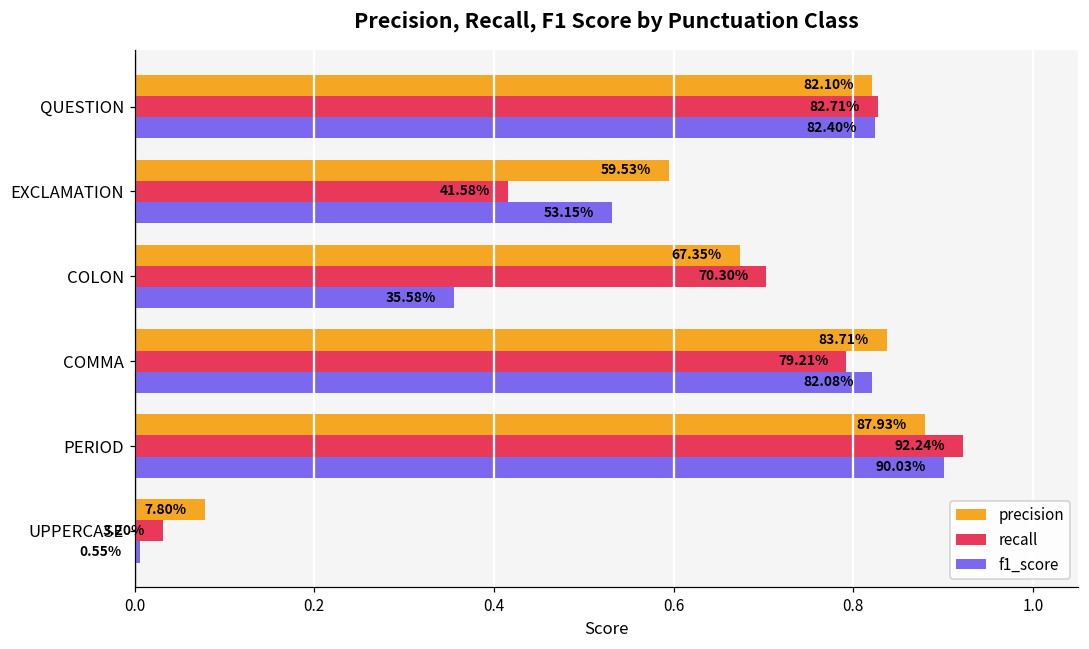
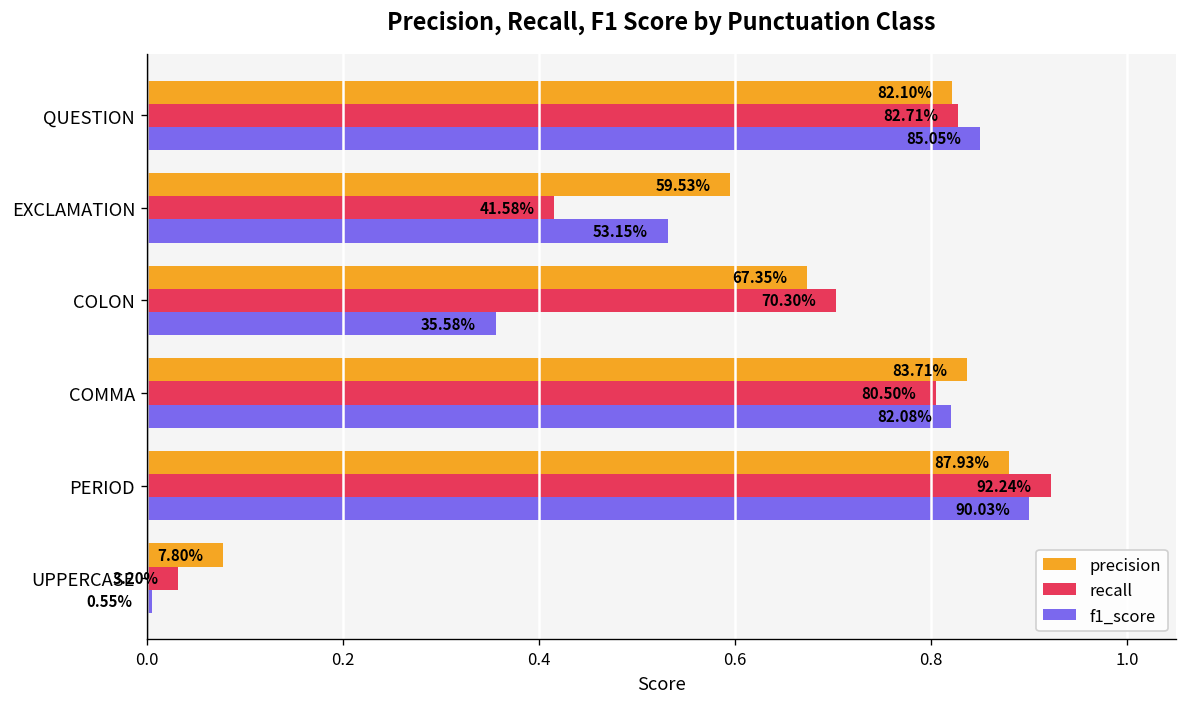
f1_score, QUESTION: 82.40% -> 85.05%
recall, COMMA: 79.21% -> 80.50%
